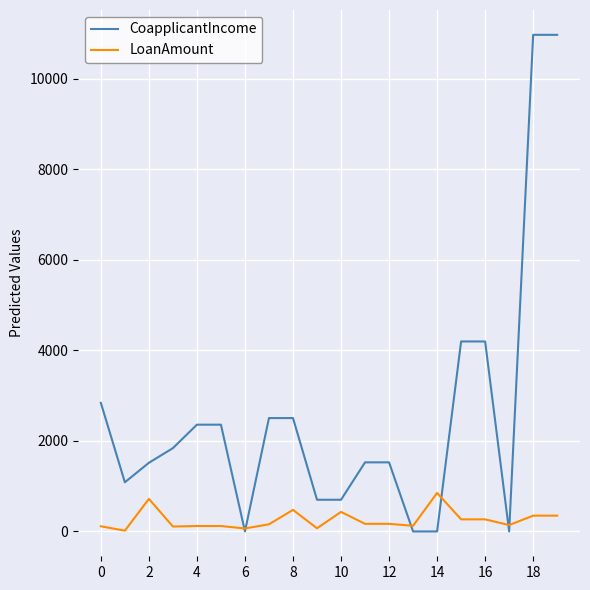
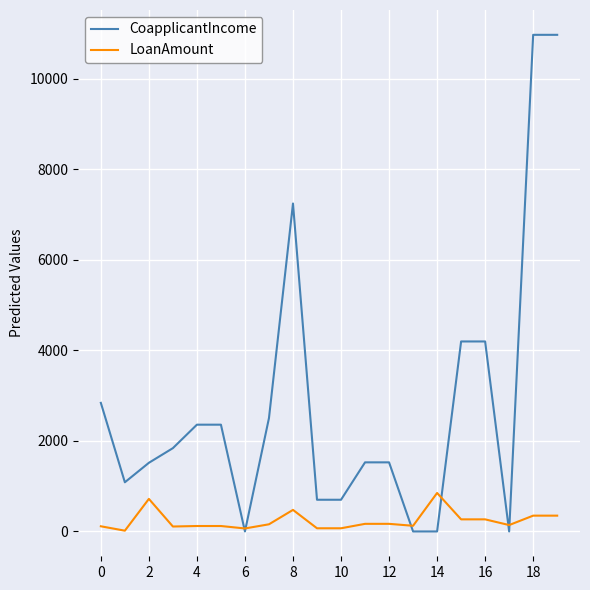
CoapplicantIncome, 8: 2500 -> 7200
LoanAmount, 10: 400 -> 100
